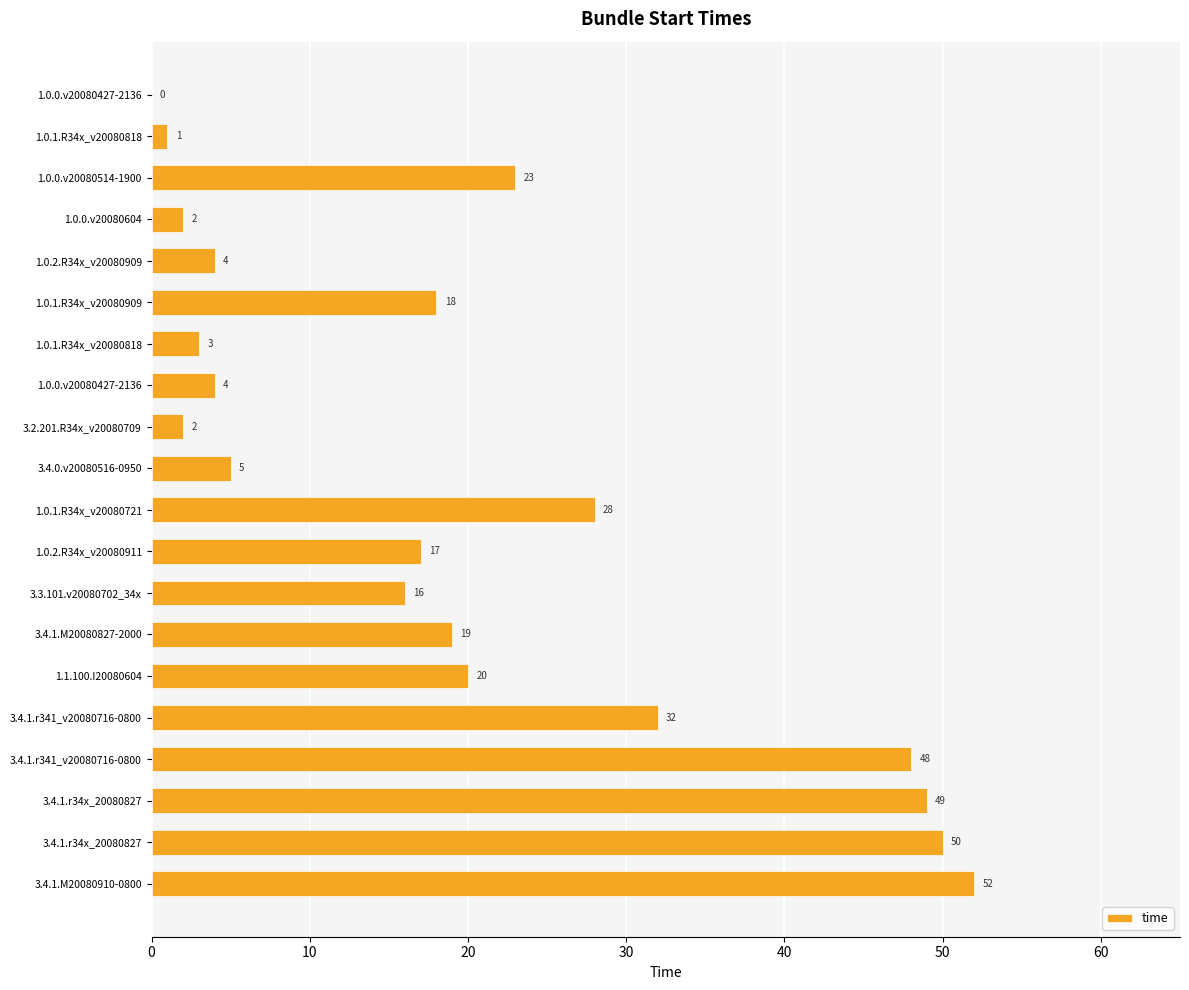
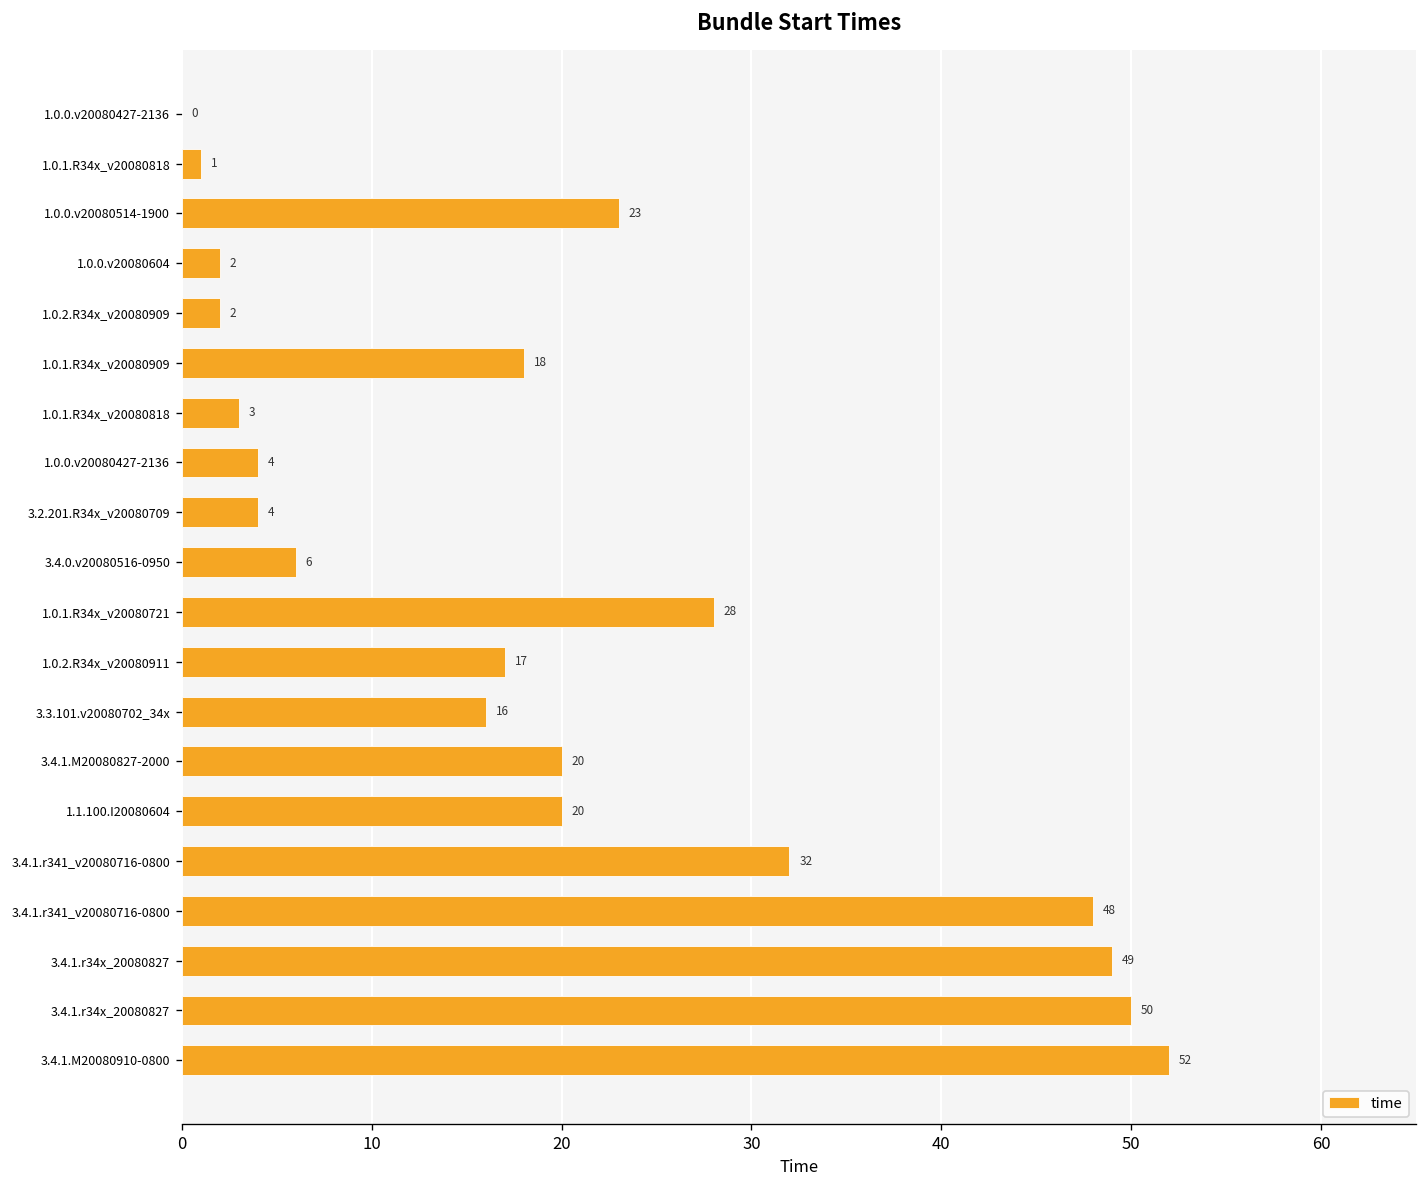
1.0.2.R34x_v20080909: 4 -> 2
3.2.201.R34x_v20080709: 2 -> 4
3.4.0.v20080516-0950: 5 -> 6
3.4.1.M20080827-2000: 19 -> 20
